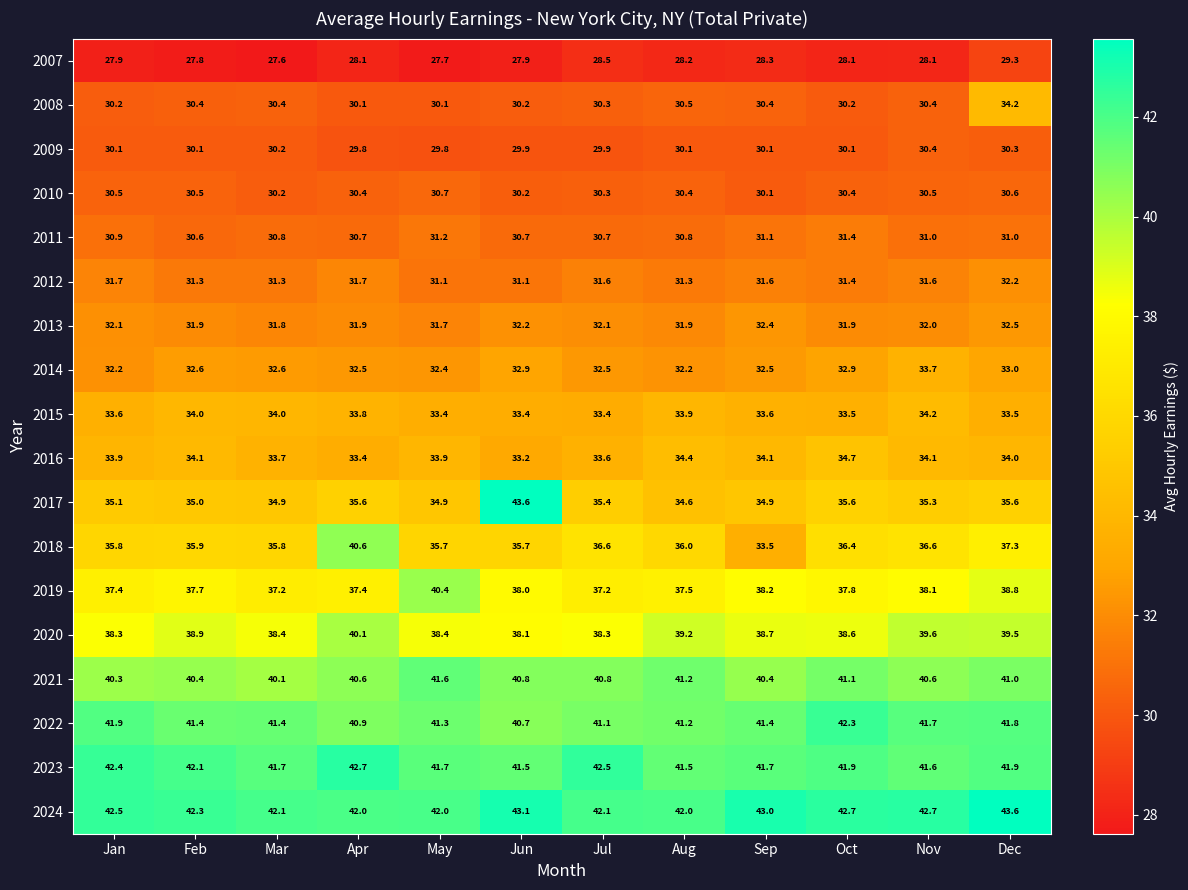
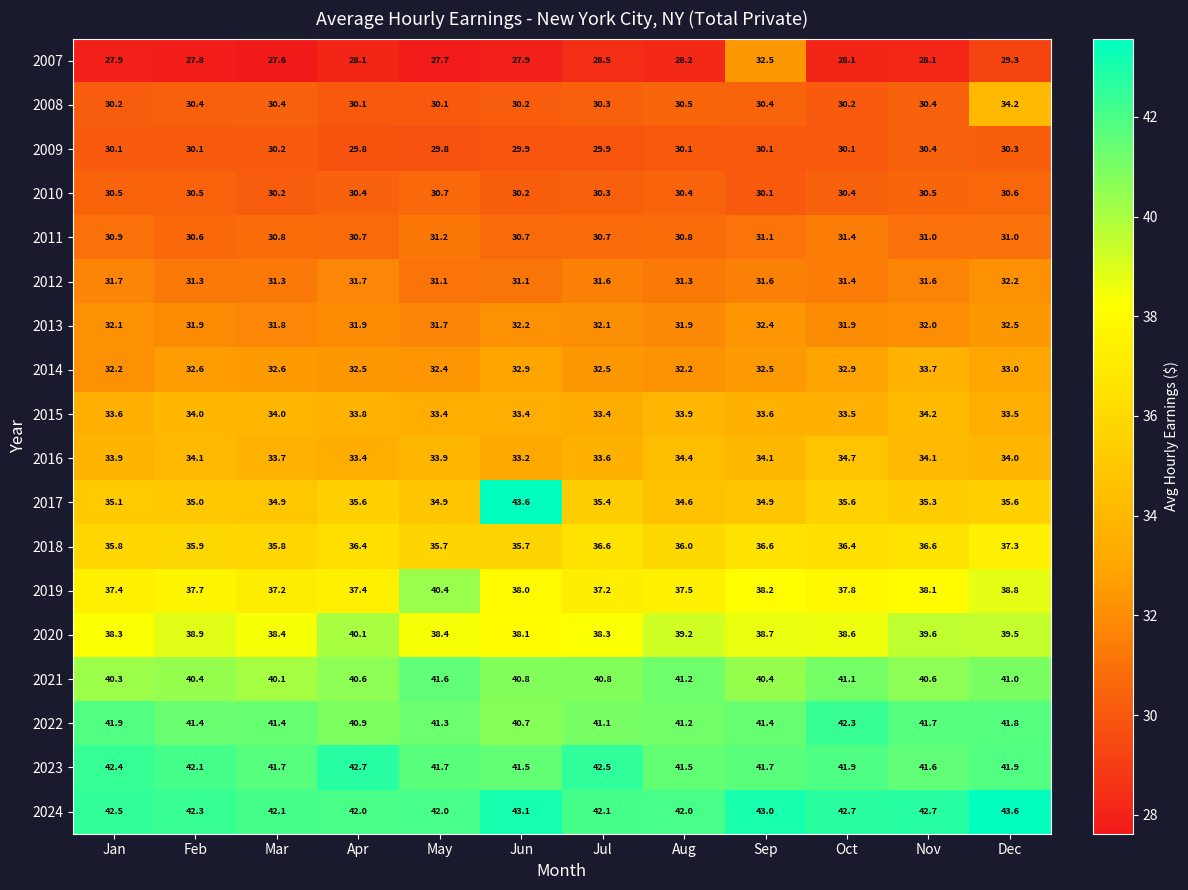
2007, Sep: 28.3 -> 32.5
2018, Apr: 40.6 -> 36.4
2018, Sep: 33.5 -> 36.6
